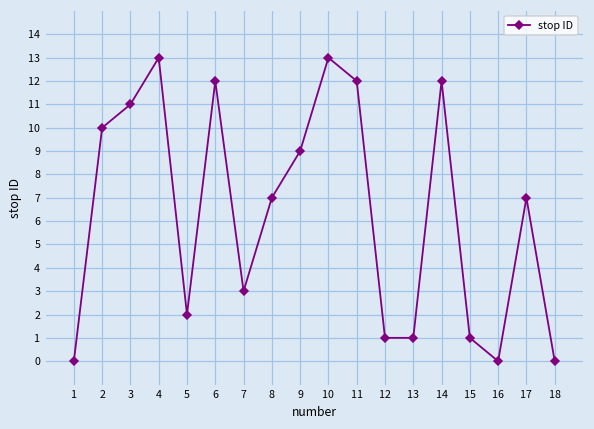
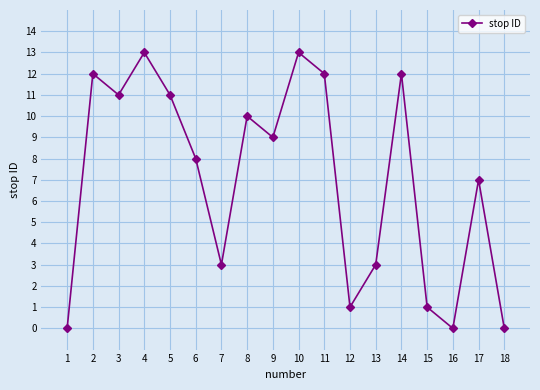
2: 10 -> 12
5: 2 -> 11
6: 12 -> 8
8: 7 -> 10
13: 1 -> 3
